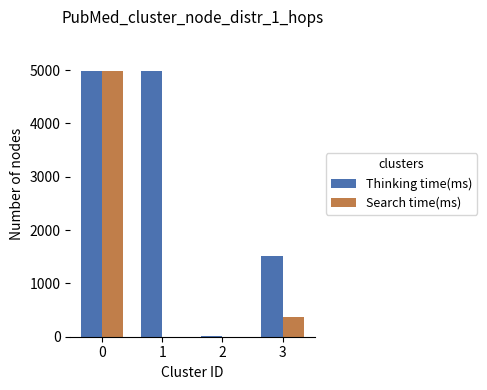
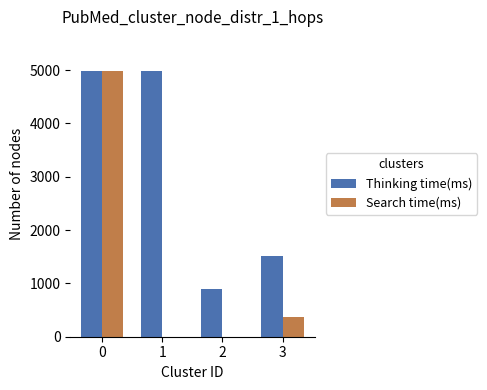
Thinking time(ms), 2: 0 -> 900
